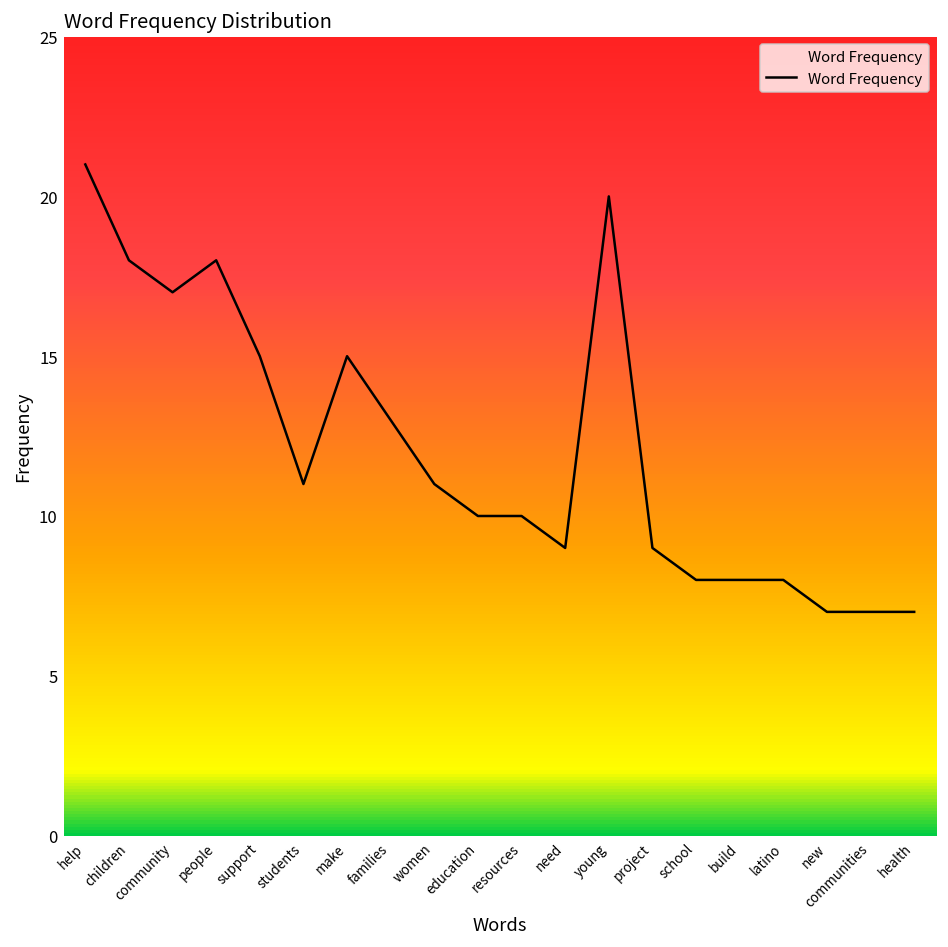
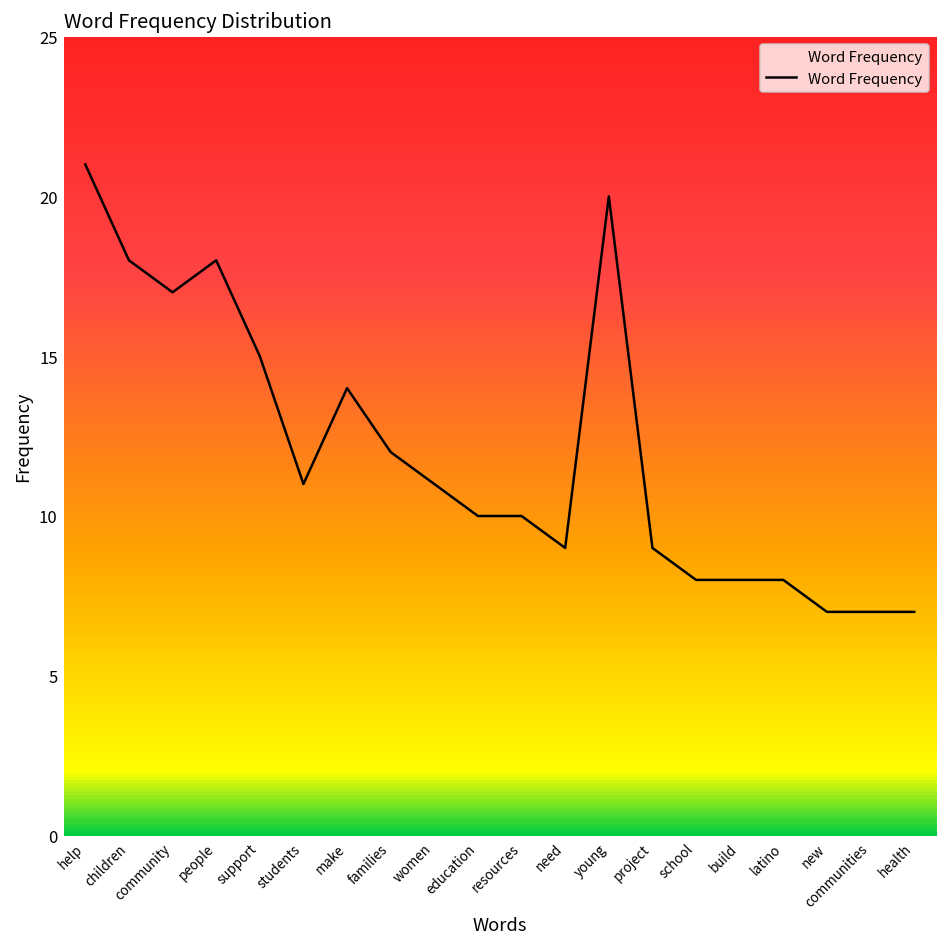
make: 15 -> 14
families: 13 -> 12
